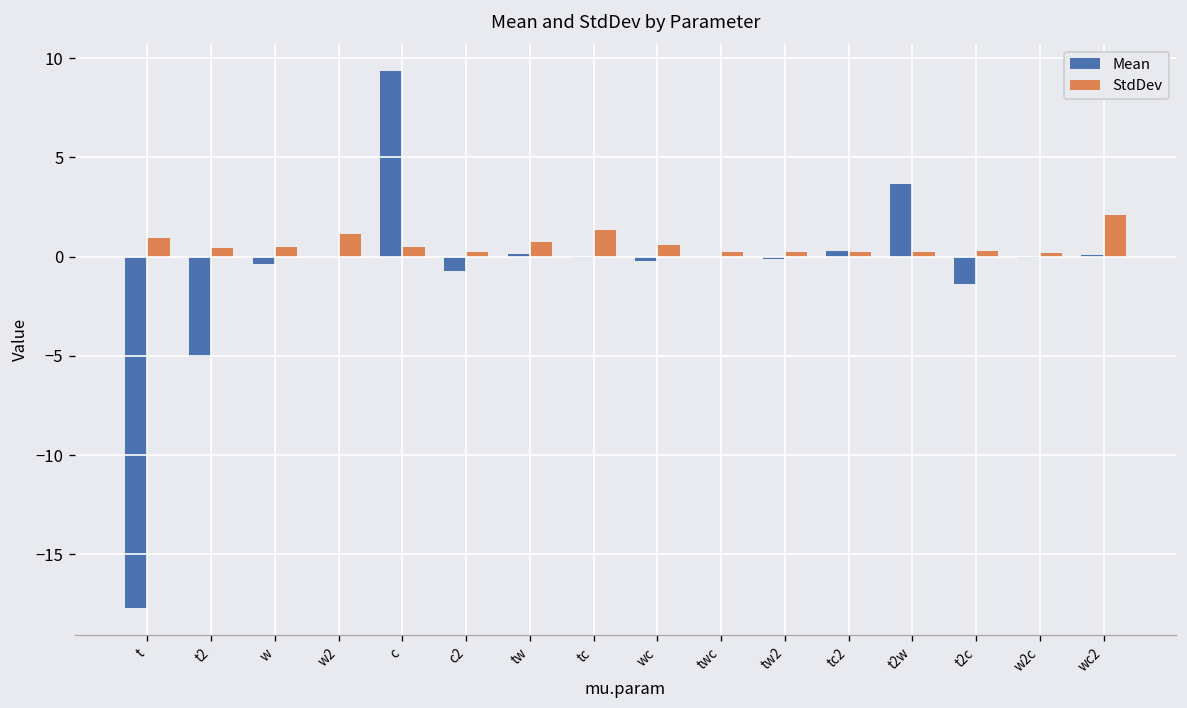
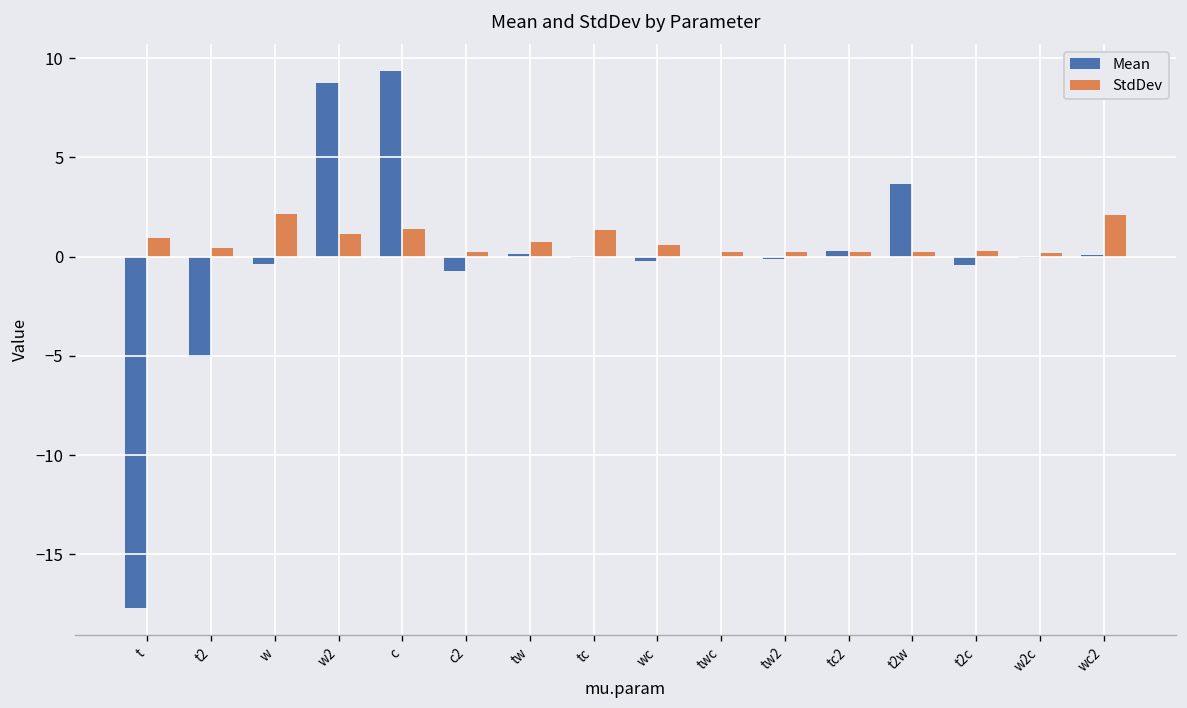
StdDev, w: 0.5 -> 2.1
Mean, w2: 0.0 -> 8.7
StdDev, c: 0.5 -> 1.4
Mean, t2c: -1.4 -> -0.4
